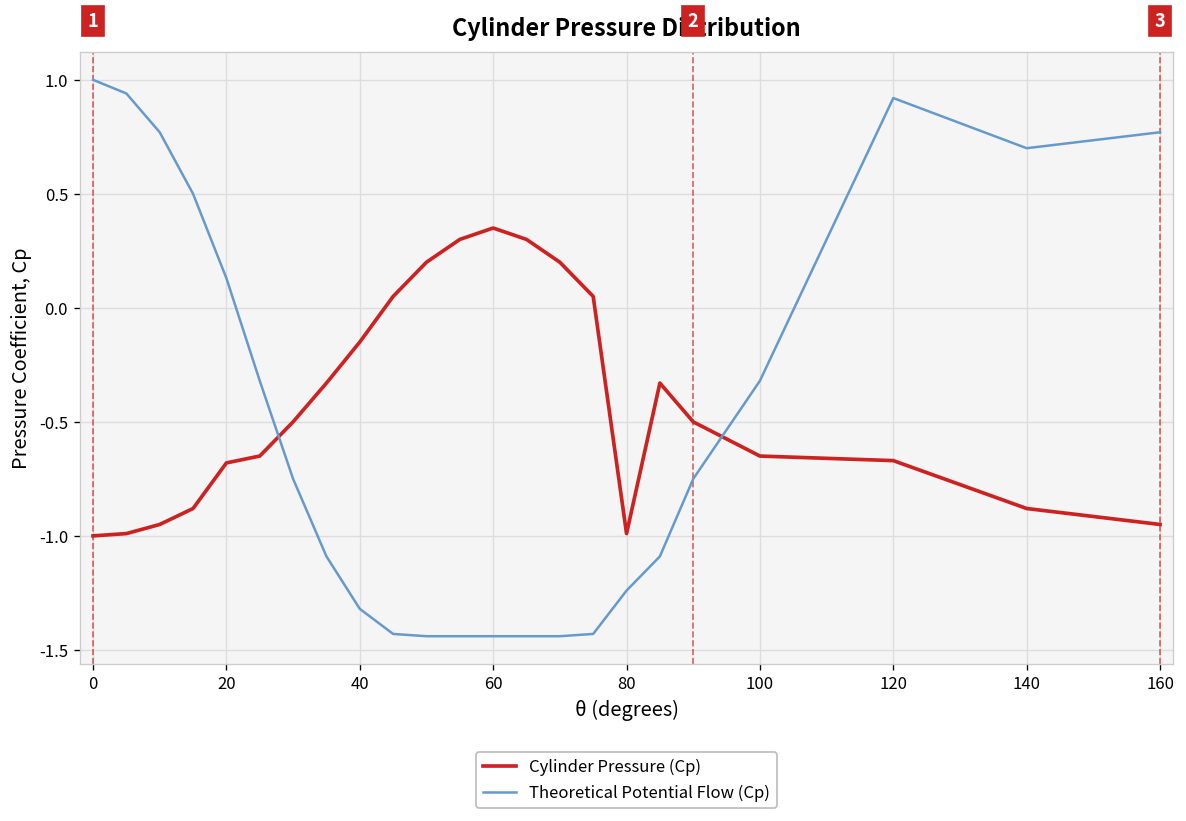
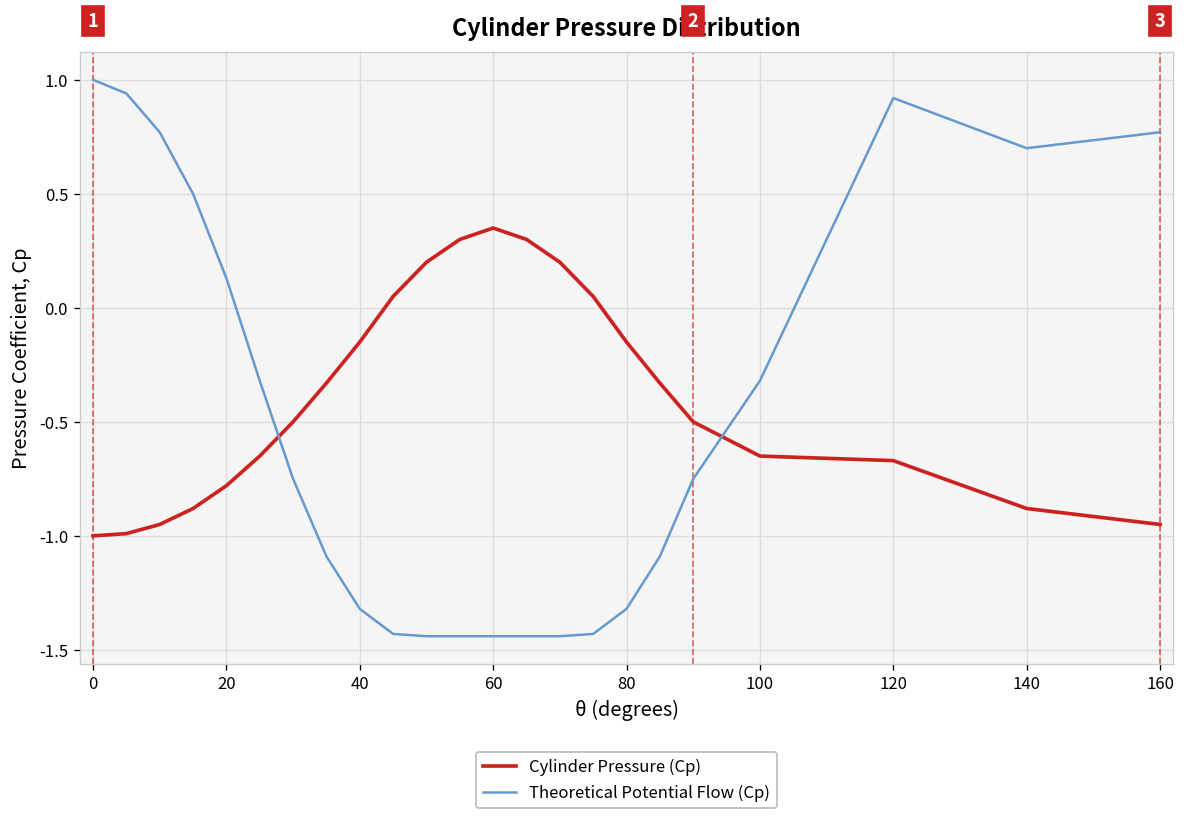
Cylinder Pressure (Cp), 20: -0.68 -> -0.78
Cylinder Pressure (Cp), 80: -0.99 -> -0.15
Theoretical Potential Flow (Cp), 80: -1.24 -> -1.32
